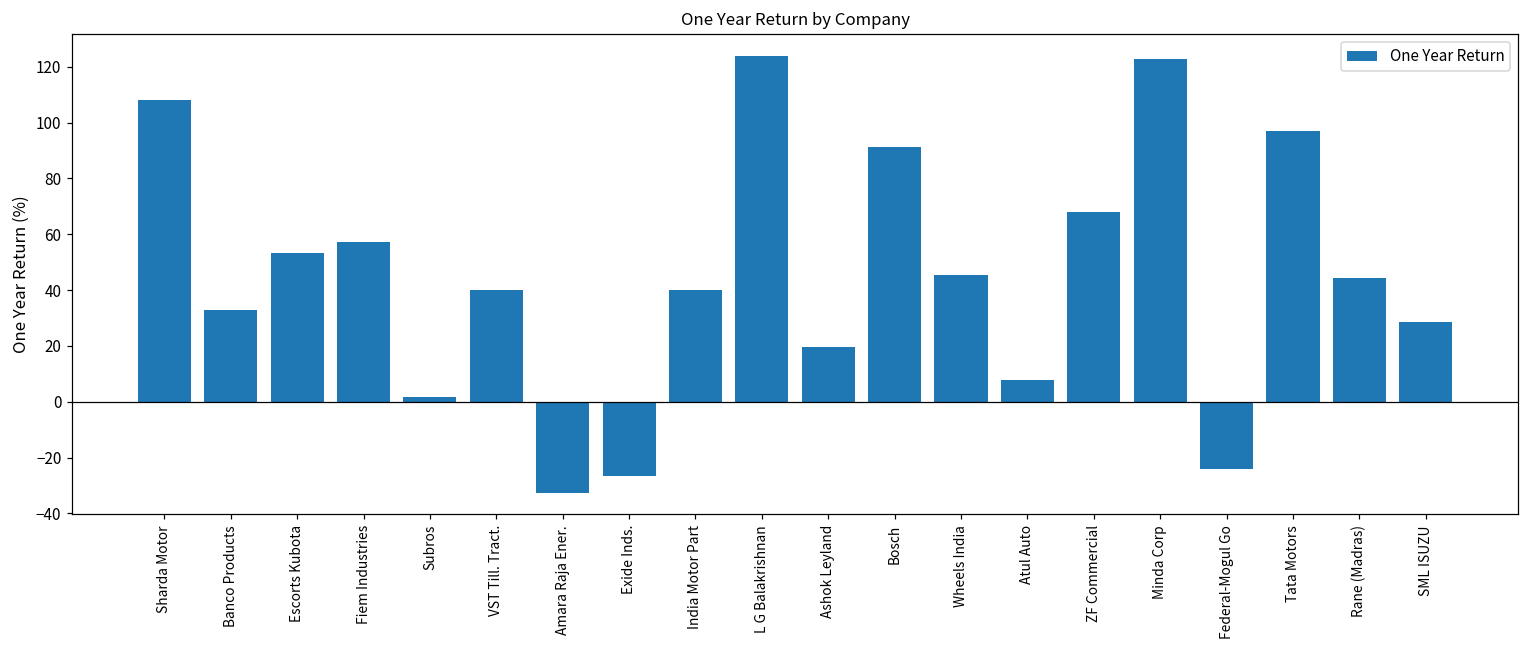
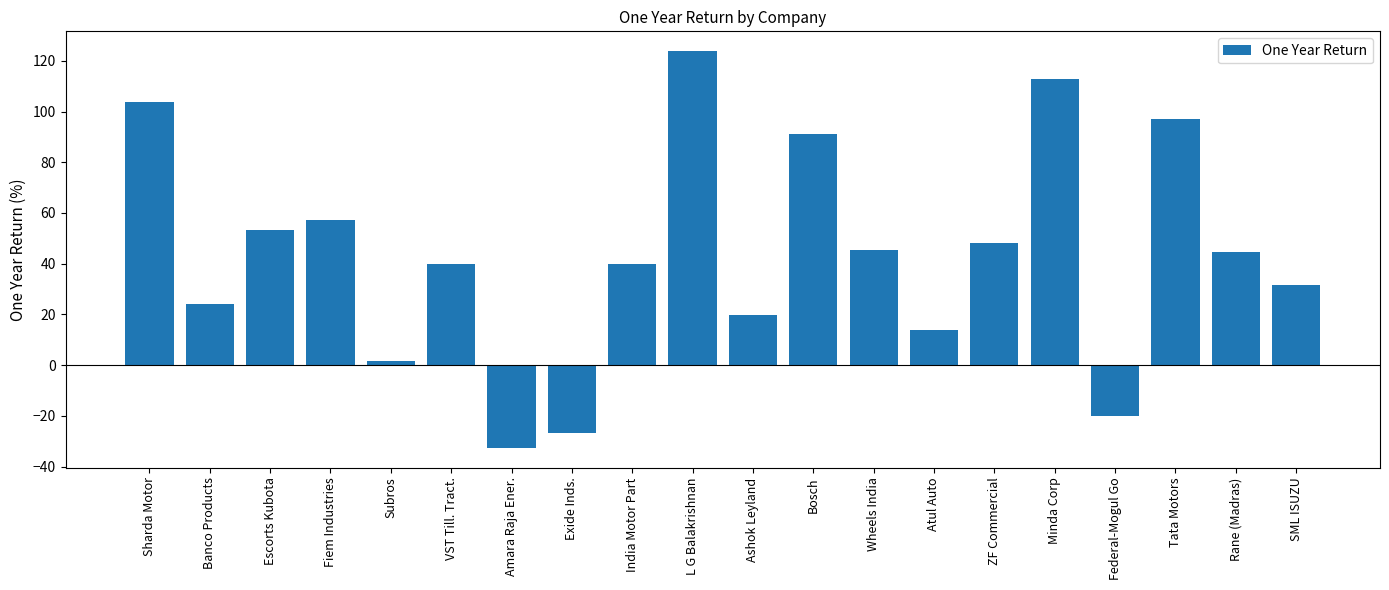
Sharda Motor: 108 -> 104
Banco Products: 33 -> 24
Atul Auto: 8 -> 14
ZF Commercial: 68 -> 48
Minda Corp: 123 -> 113
Federal-Mogul Go: -24 -> -20
SML ISUZU: 28 -> 32
